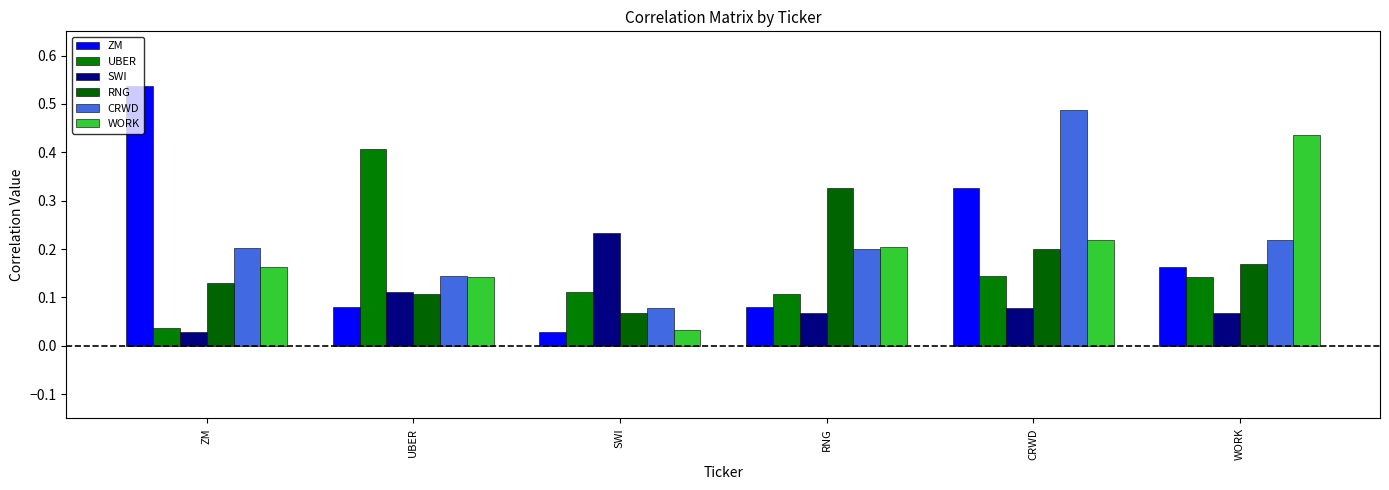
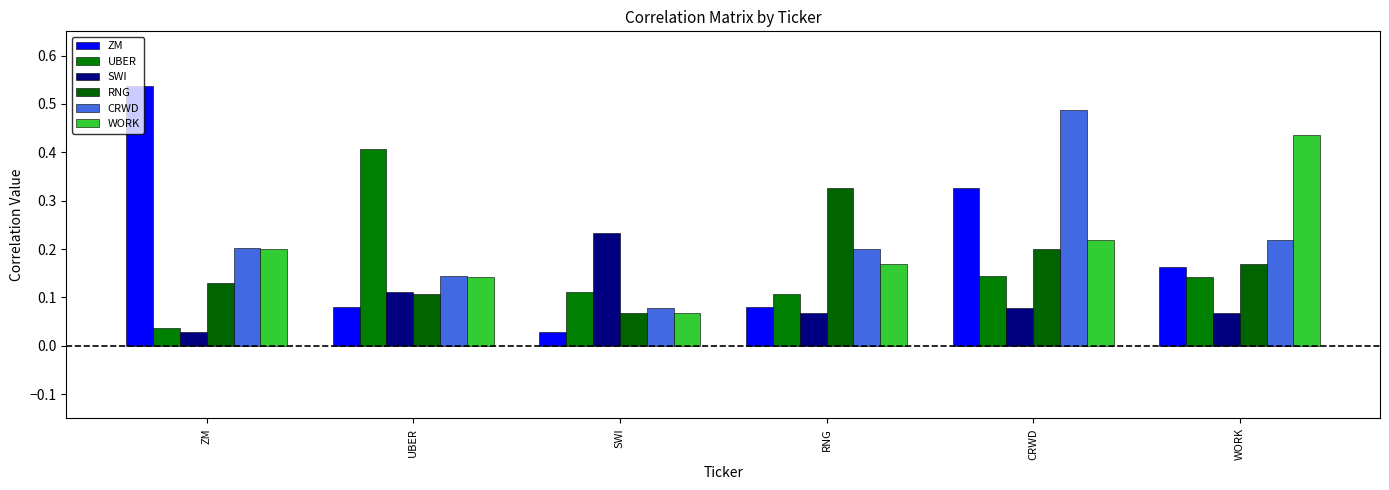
WORK, ZM: 0.16 -> 0.20
WORK, SWI: 0.03 -> 0.07
WORK, RNG: 0.21 -> 0.17
